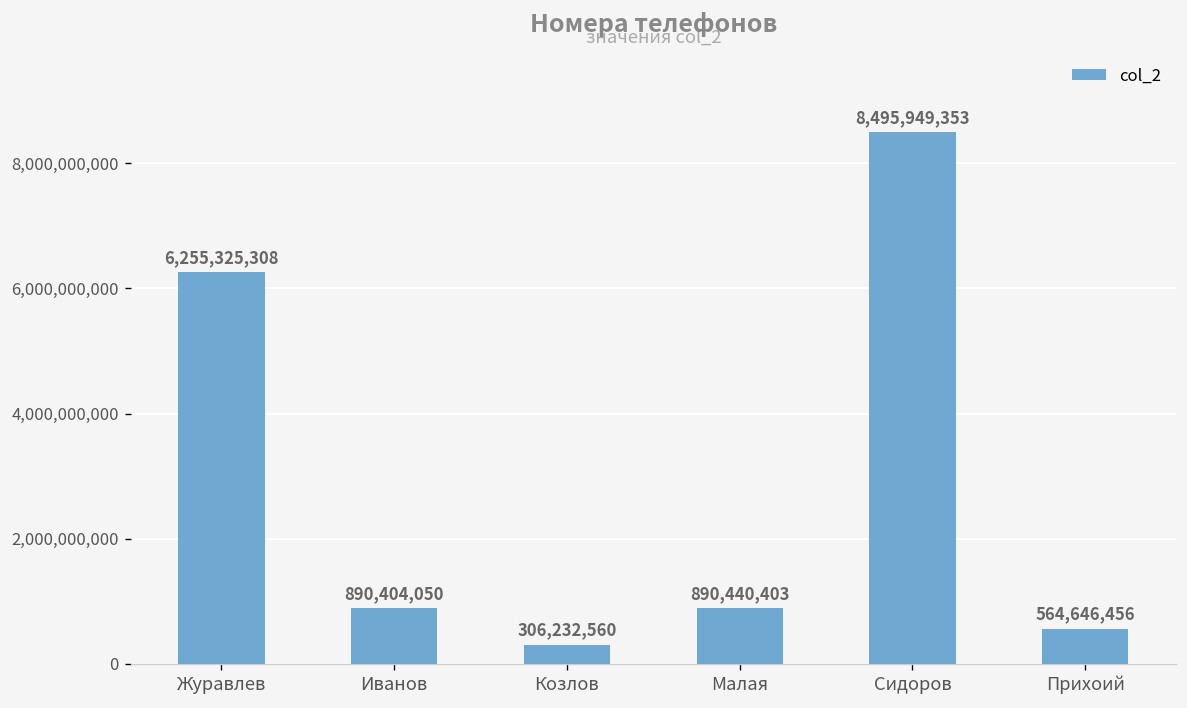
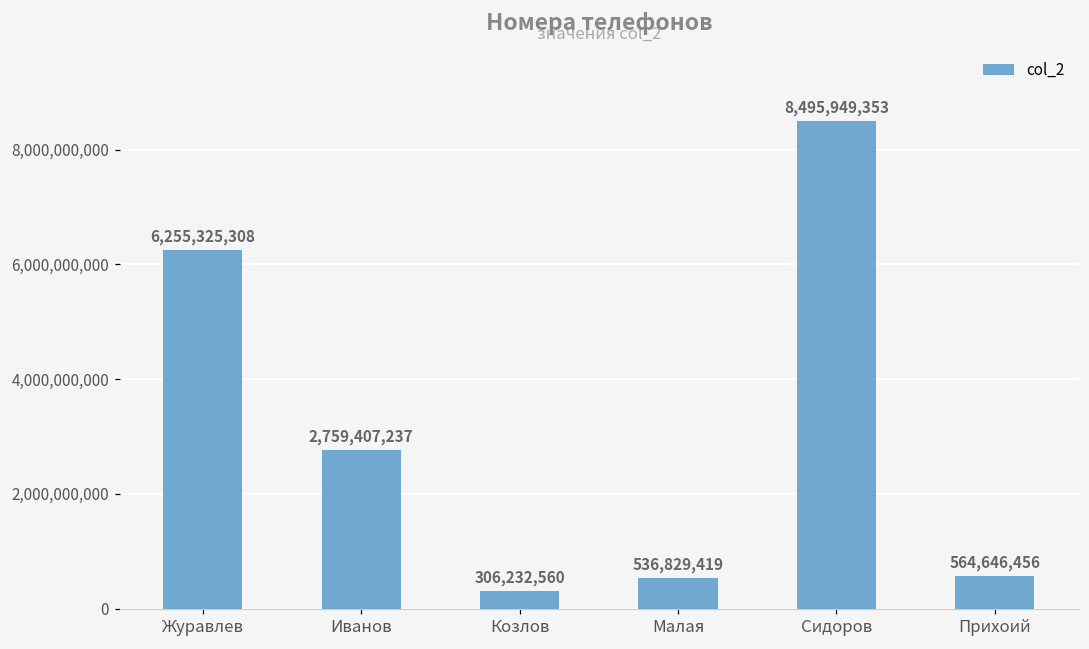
Иванов: 890,404,050 -> 2,759,407,237
Малая: 890,440,403 -> 536,829,419
